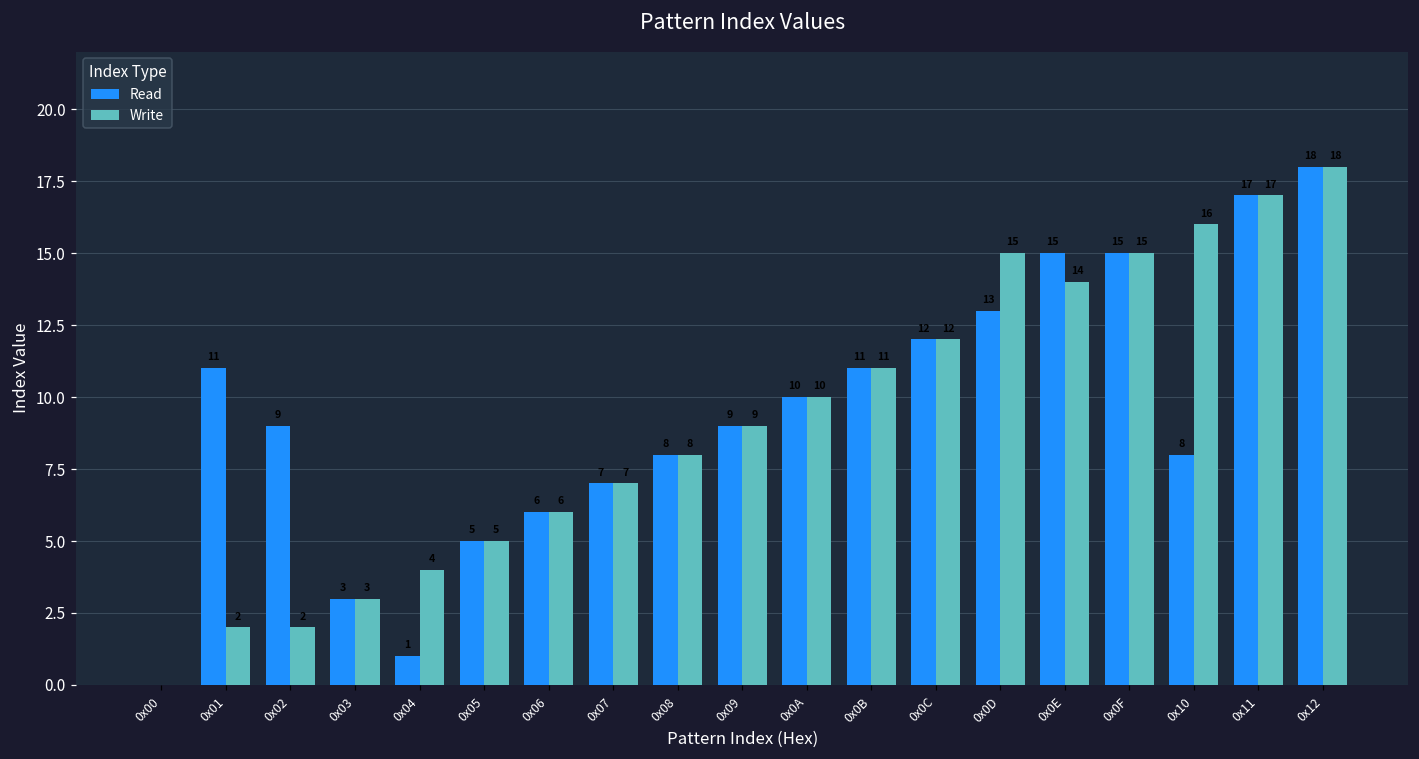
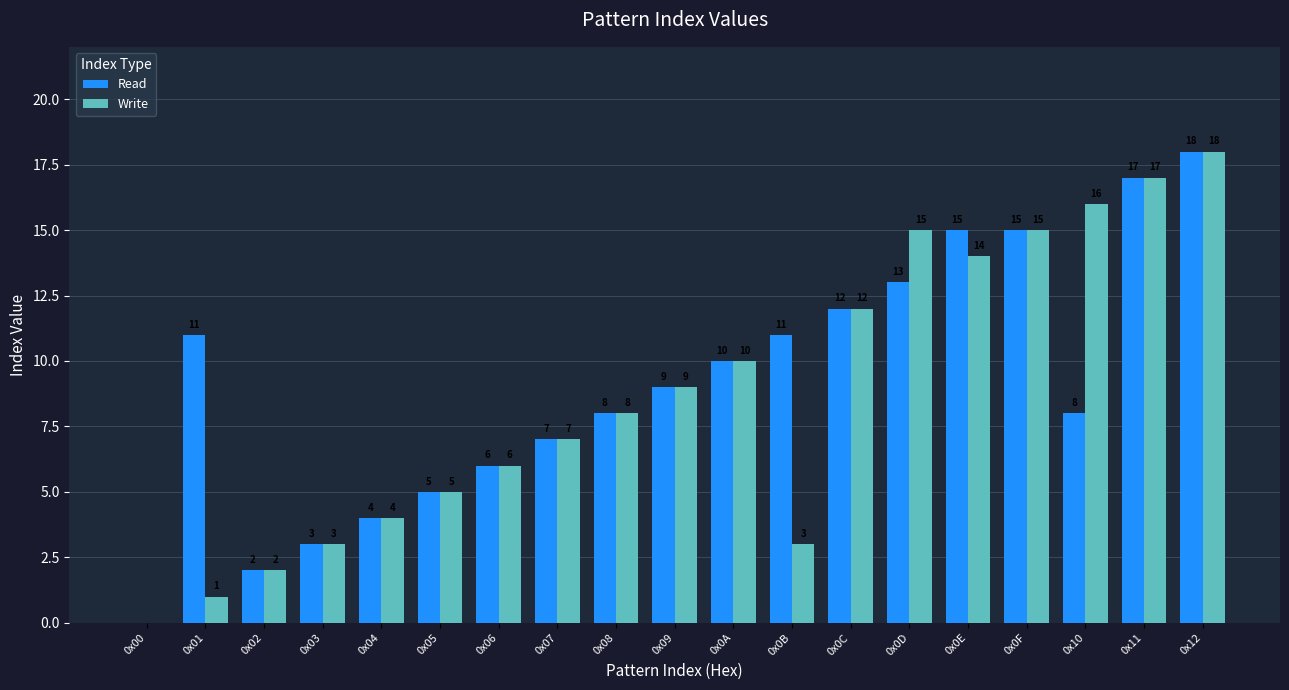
Write, 0x01: 2 -> 1
Read, 0x02: 9 -> 2
Read, 0x04: 1 -> 4
Write, 0x0B: 11 -> 3
